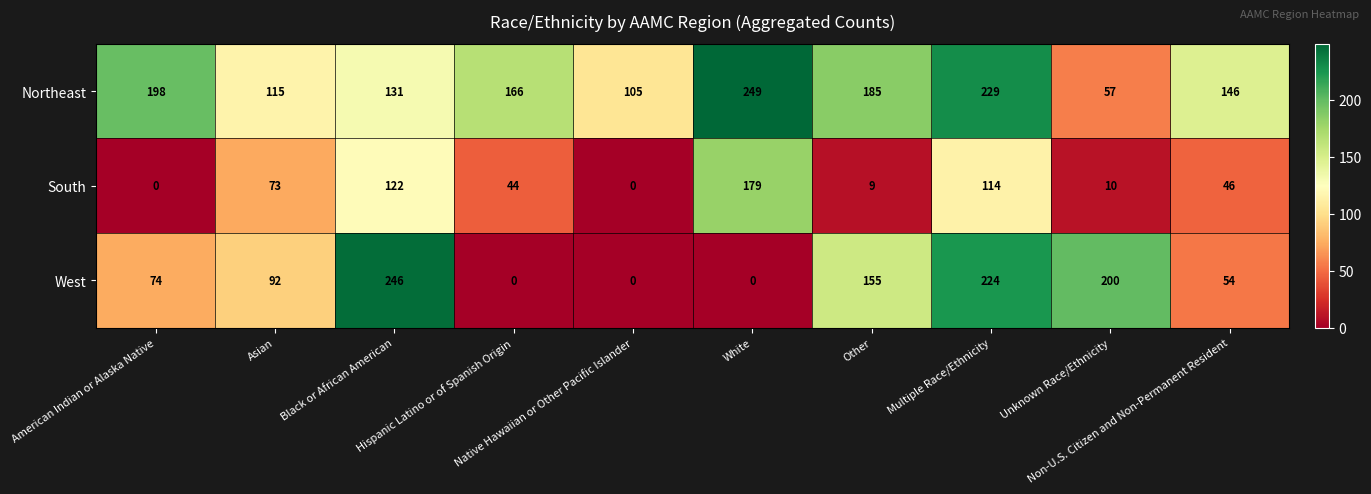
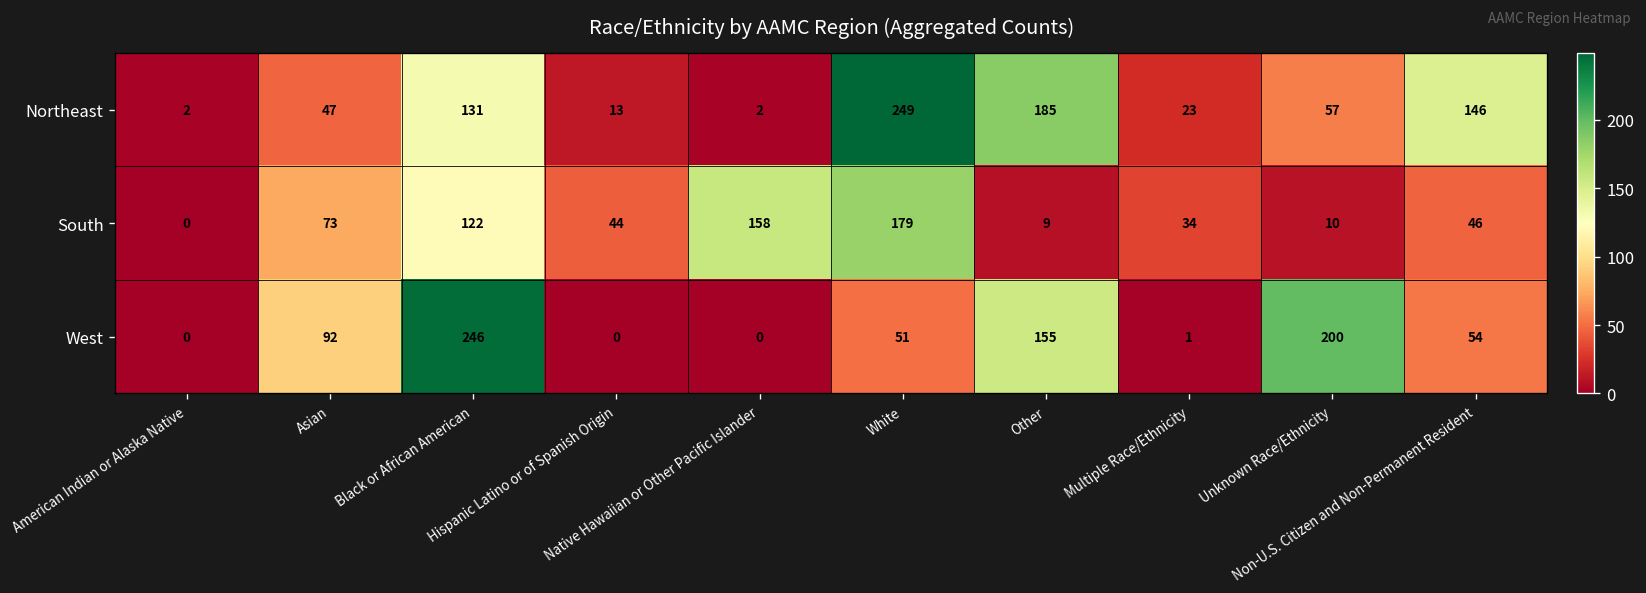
Northeast, American Indian or Alaska Native: 198 -> 2
Northeast, Asian: 115 -> 47
Northeast, Hispanic Latino or of Spanish Origin: 166 -> 13
Northeast, Native Hawaiian or Other Pacific Islander: 105 -> 2
Northeast, Multiple Race/Ethnicity: 229 -> 23
South, Native Hawaiian or Other Pacific Islander: 0 -> 158
South, Multiple Race/Ethnicity: 114 -> 34
West, American Indian or Alaska Native: 74 -> 0
West, White: 0 -> 51
West, Multiple Race/Ethnicity: 224 -> 1
